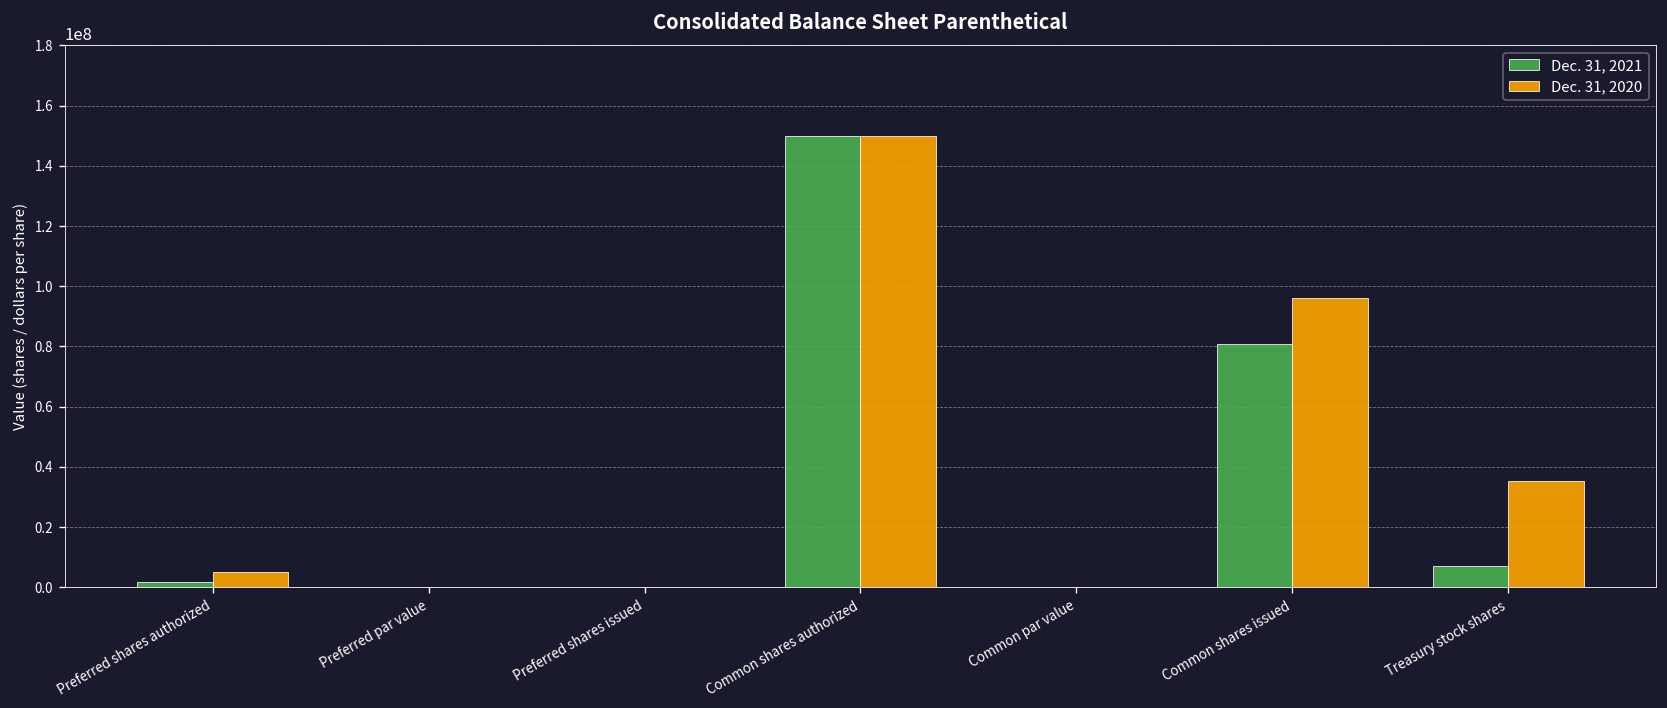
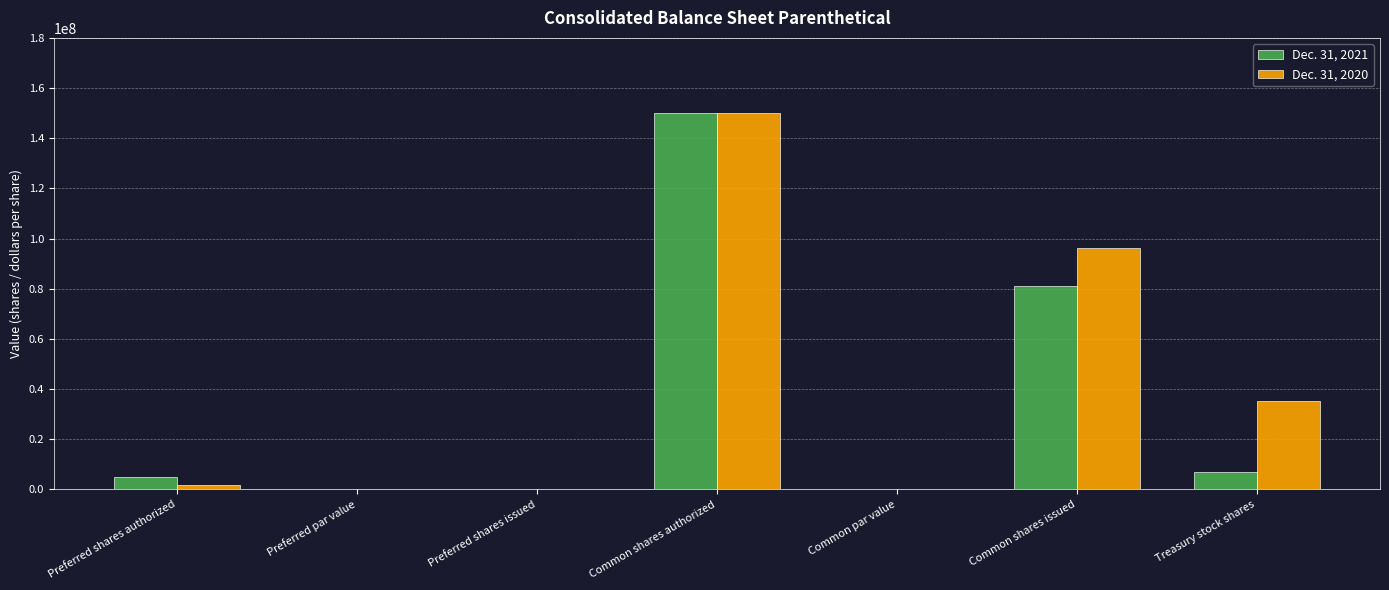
Dec. 31, 2021, Preferred shares authorized: 2000000 -> 5000000
Dec. 31, 2020, Preferred shares authorized: 5000000 -> 2000000
